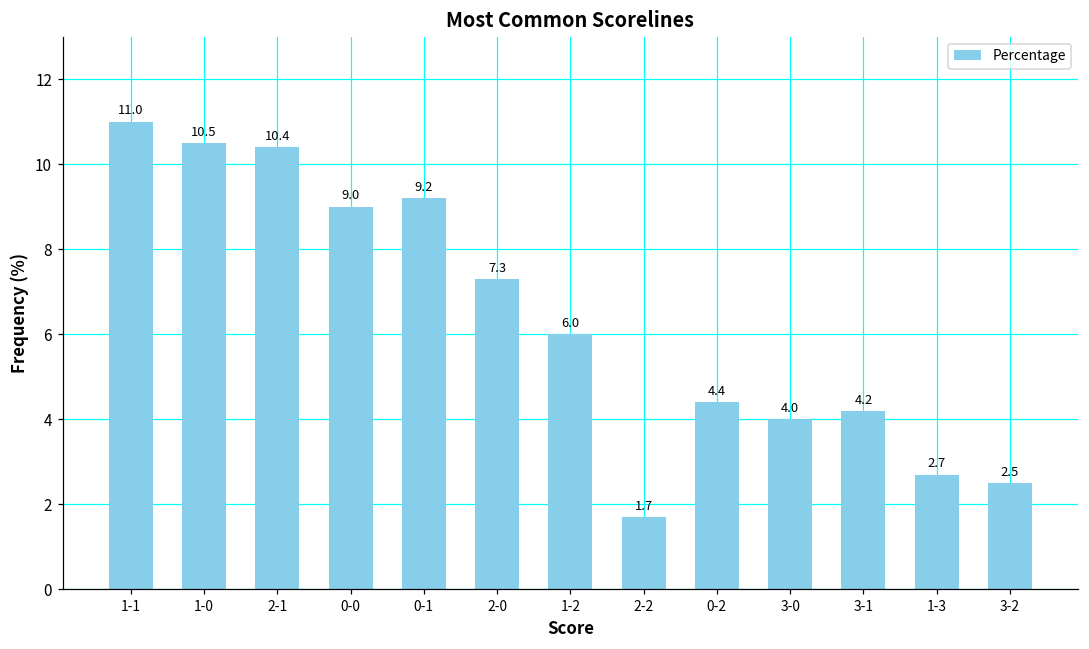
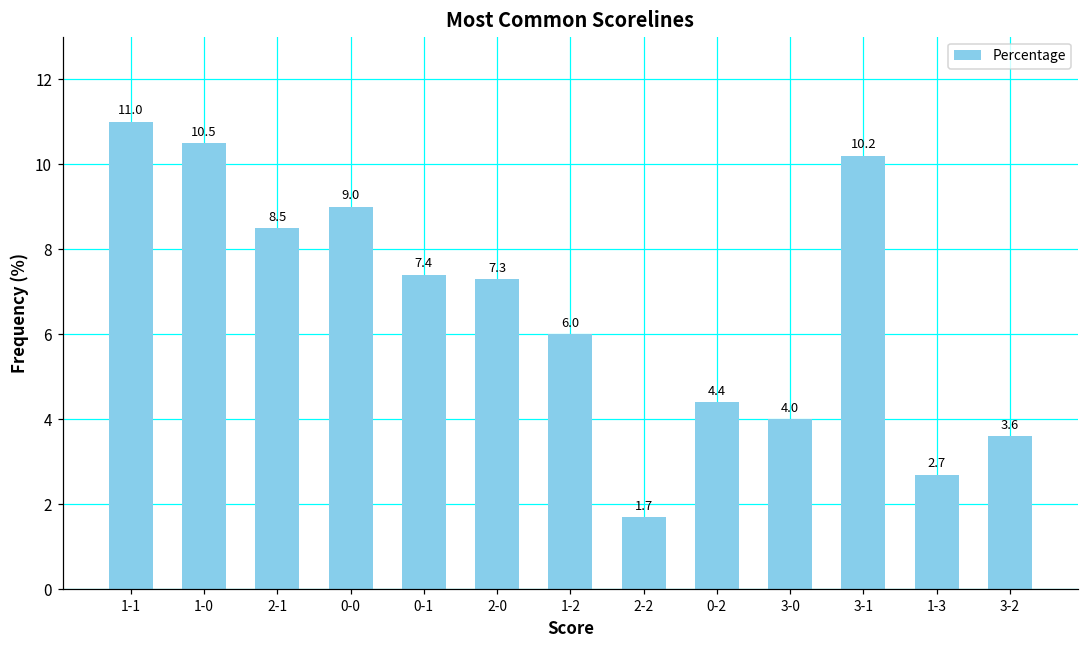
2-1: 10.4 -> 8.5
0-1: 9.2 -> 7.4
3-1: 4.2 -> 10.2
3-2: 2.5 -> 3.6
